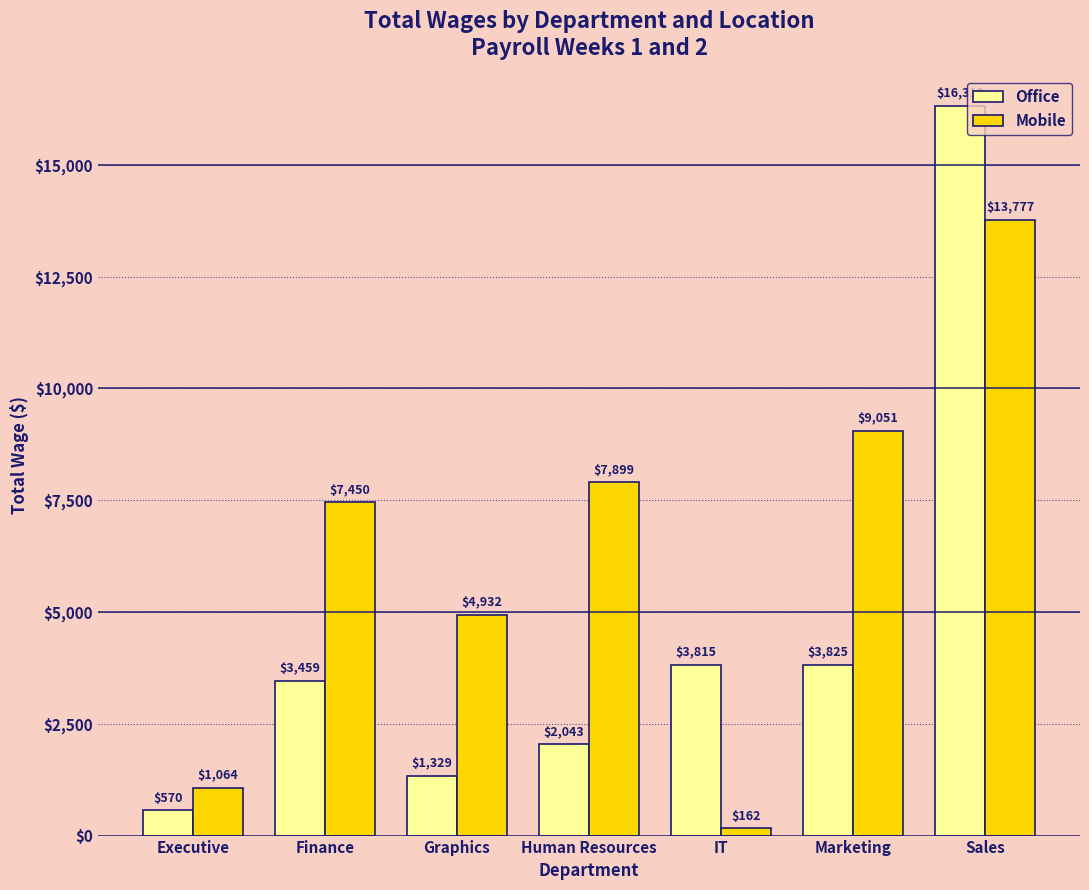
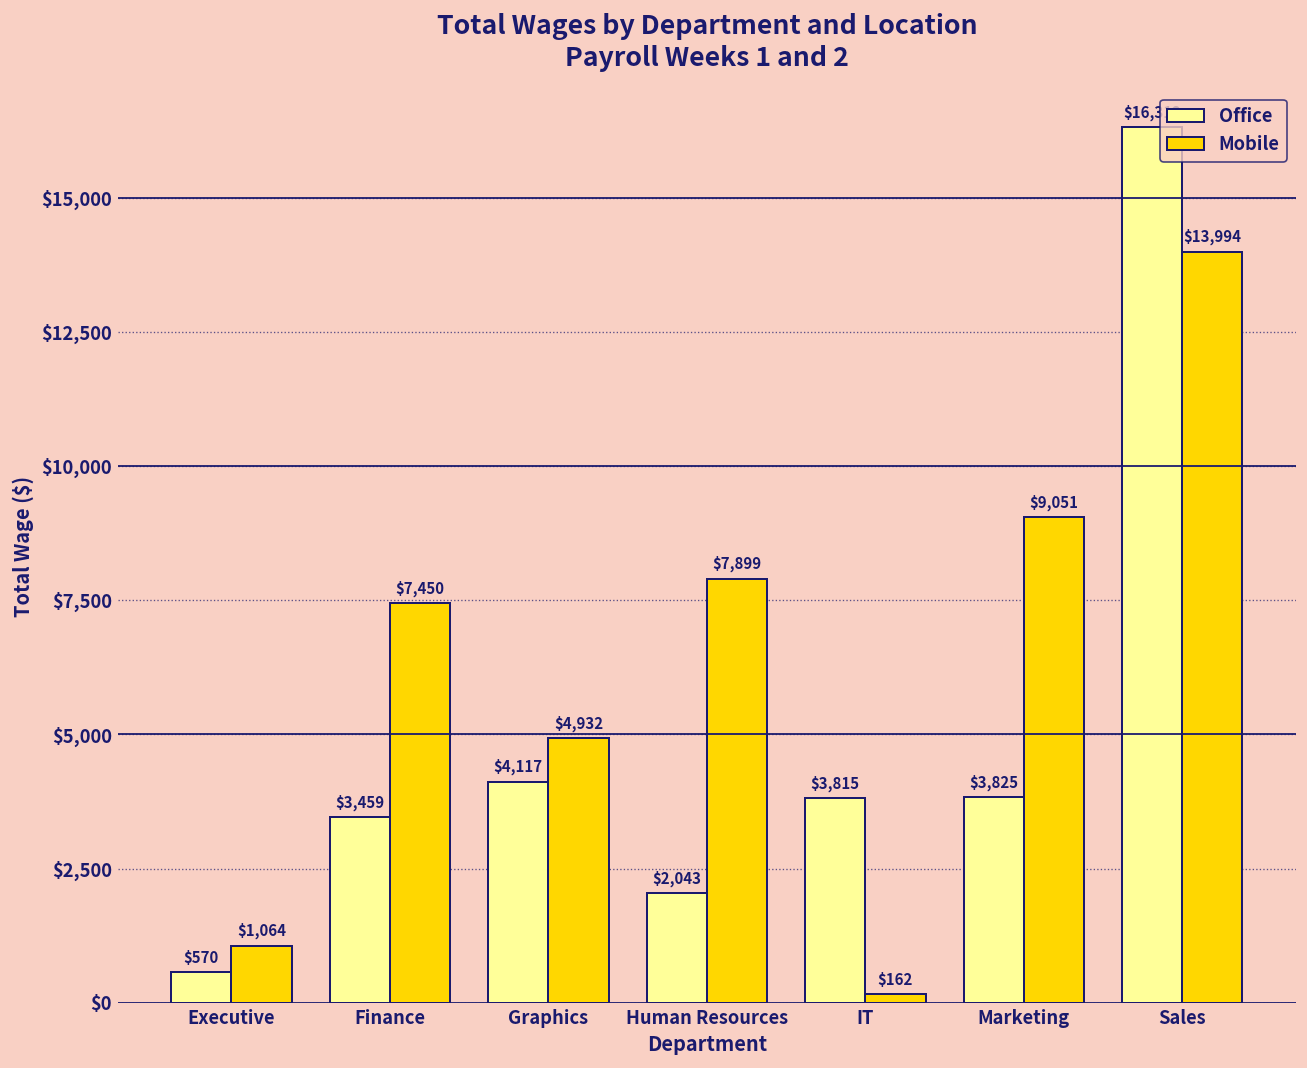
Office, Graphics: $1,329 -> $4,117
Mobile, Sales: $13,777 -> $13,994
